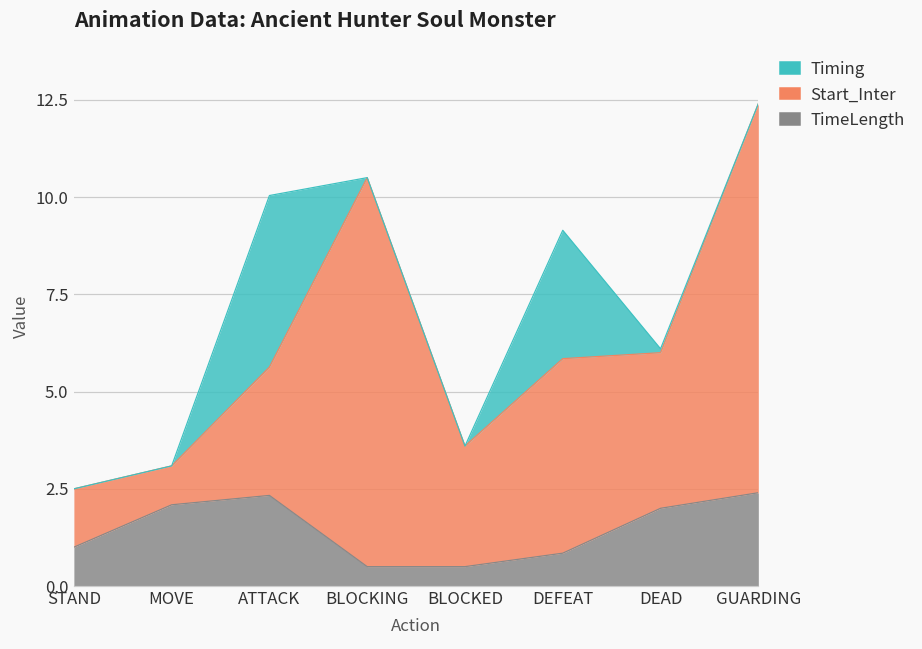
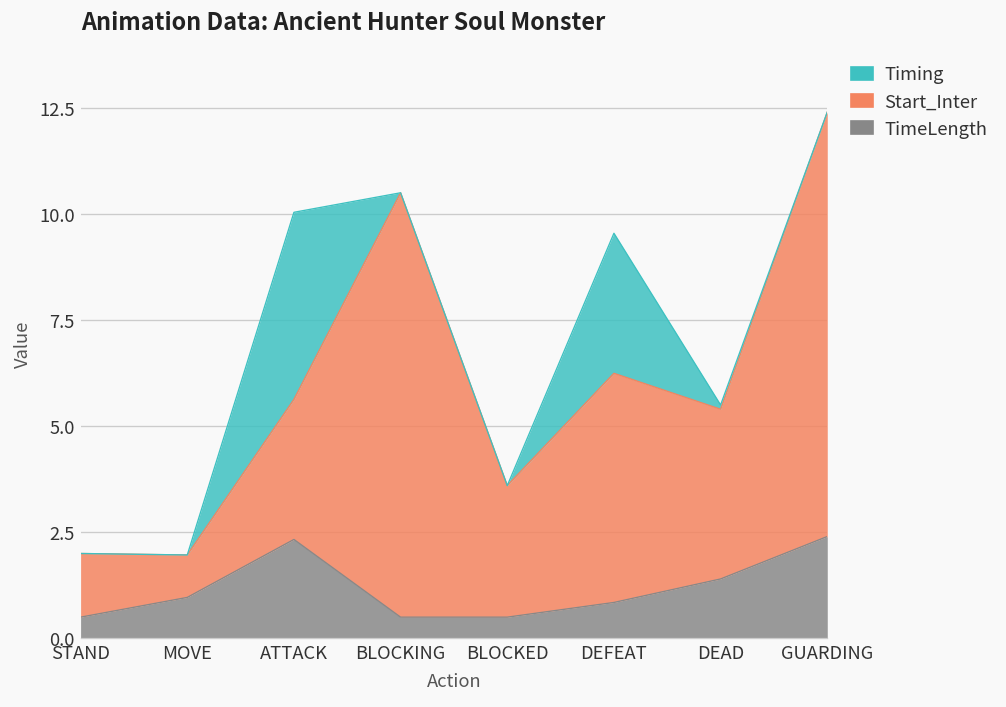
TimeLength, STAND: 1.0 -> 0.5
TimeLength, MOVE: 2.1 -> 1.0
Start_Inter, DEFEAT: 5.0 -> 5.4
TimeLength, DEAD: 2.0 -> 1.4
